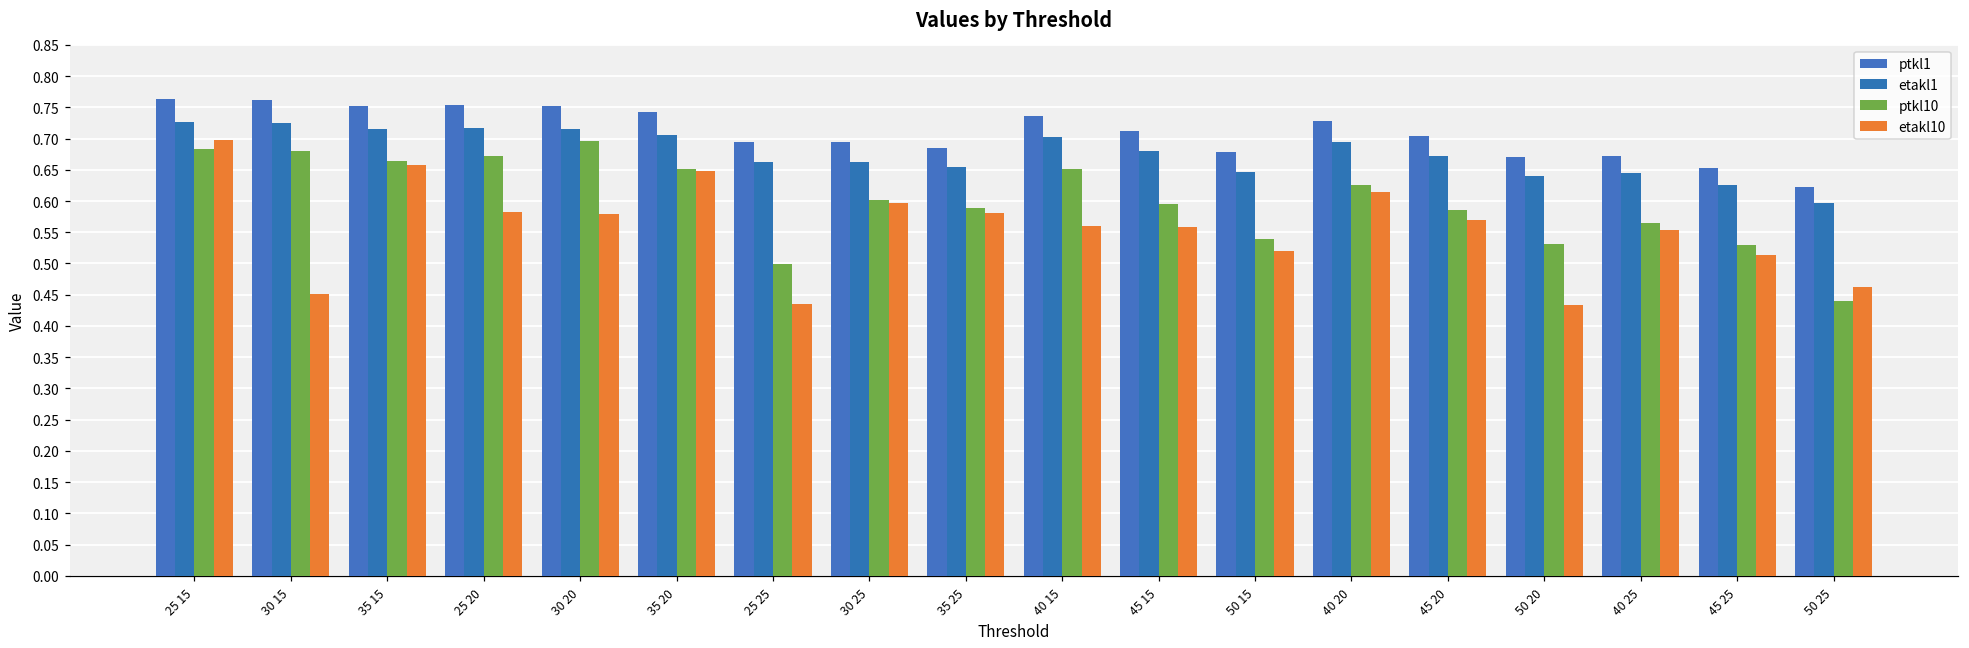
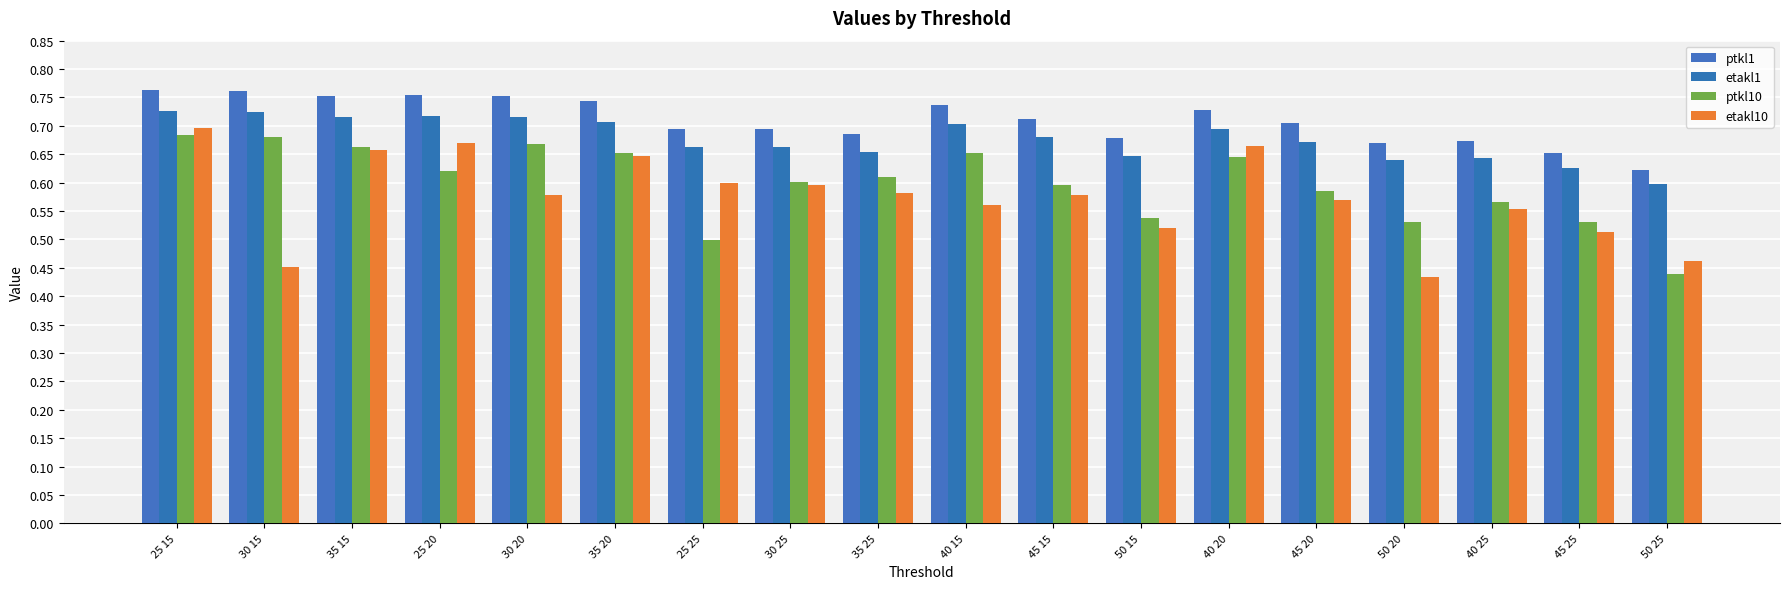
ptkl10, 25 20: 0.67 -> 0.62
etakl10, 25 20: 0.58 -> 0.67
ptkl10, 30 20: 0.70 -> 0.67
etakl10, 25 25: 0.44 -> 0.60
ptkl10, 35 25: 0.59 -> 0.61
etakl10, 45 15: 0.56 -> 0.58
ptkl10, 40 20: 0.63 -> 0.65
etakl10, 40 20: 0.62 -> 0.66
